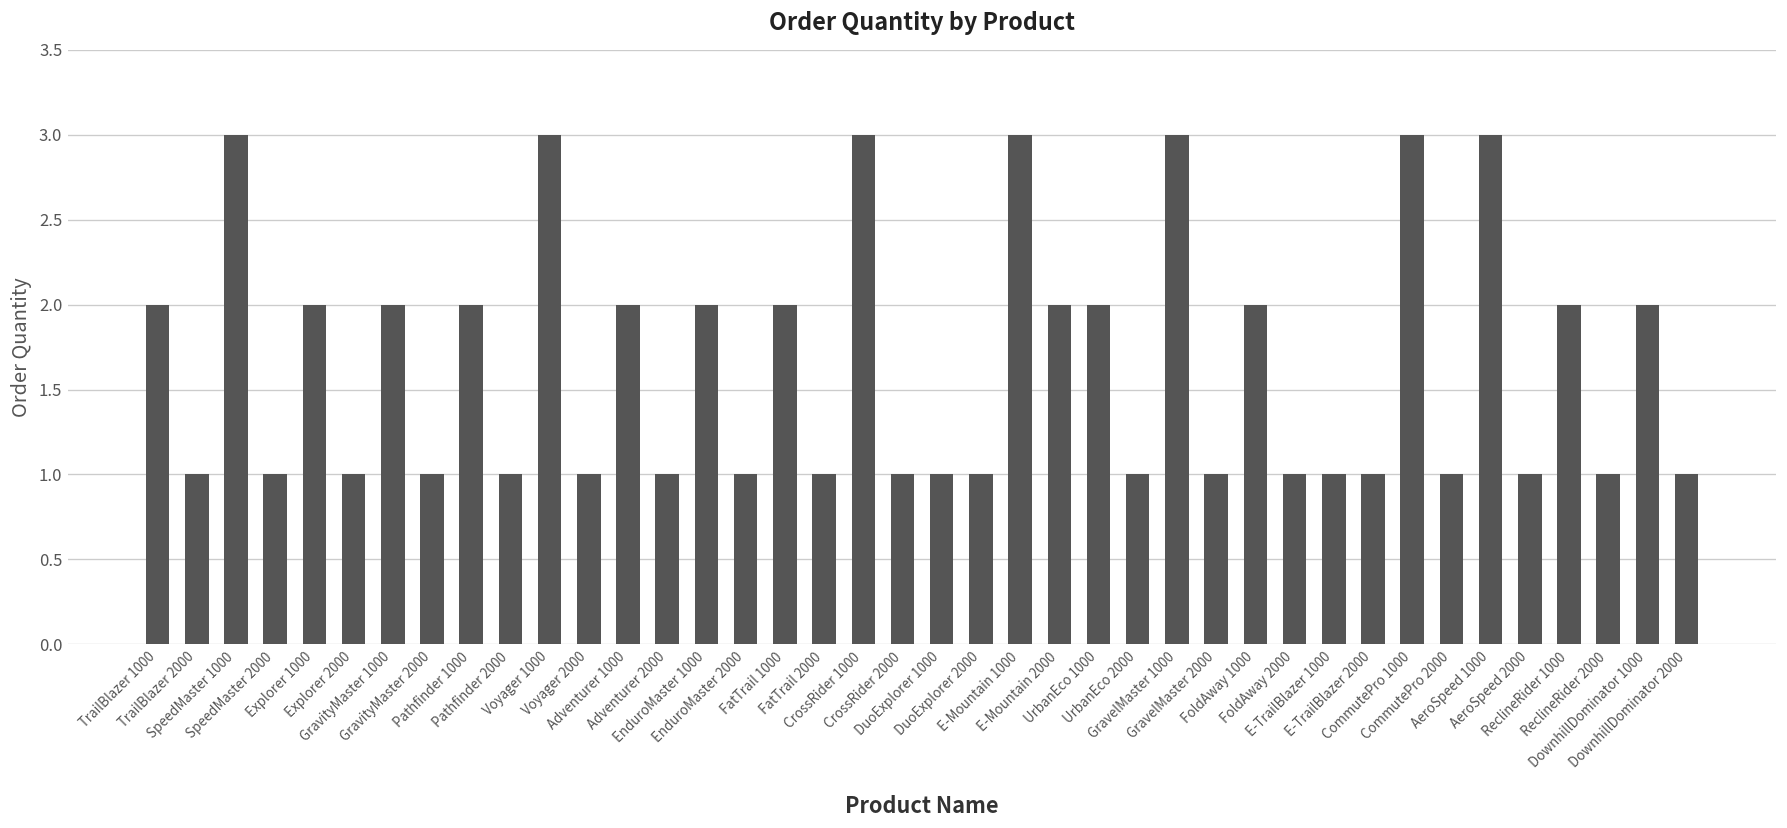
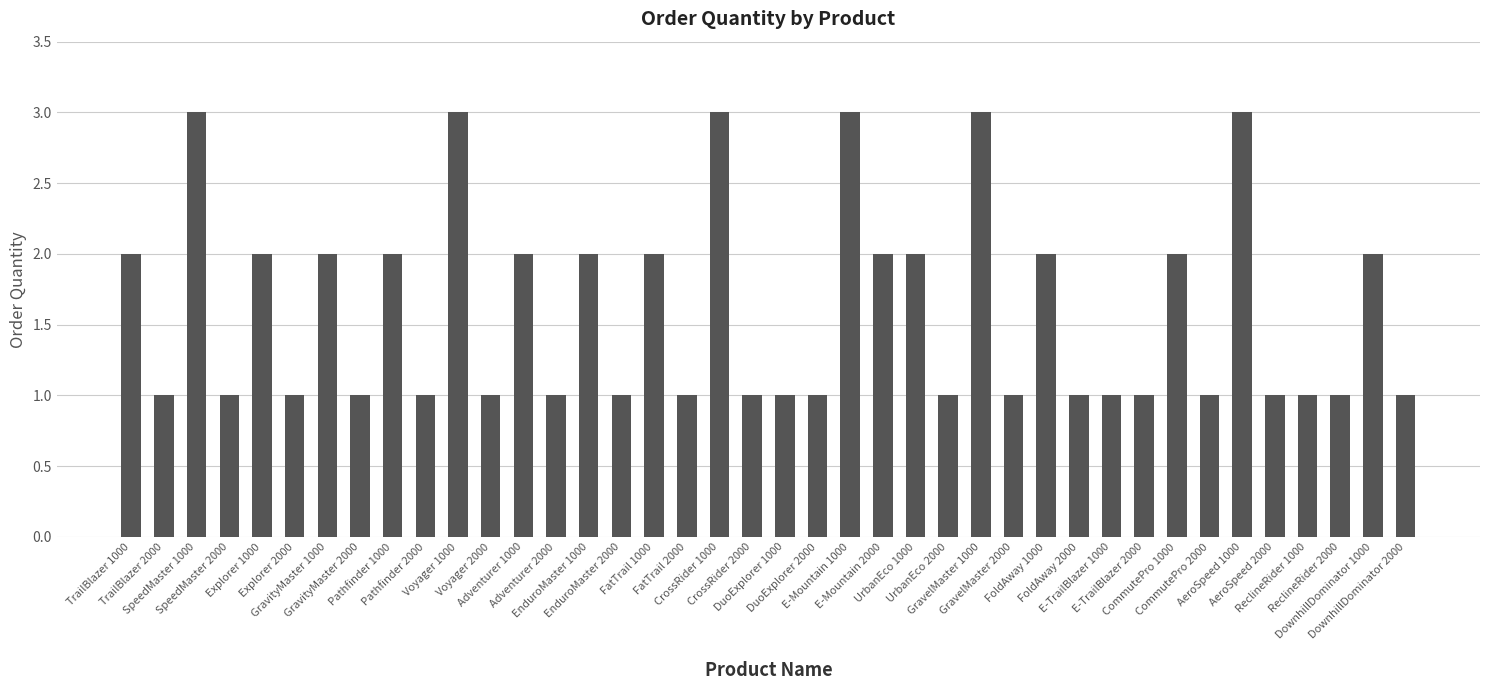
CommutePro 1000: 3 -> 2
ReclineRider 1000: 2 -> 1
